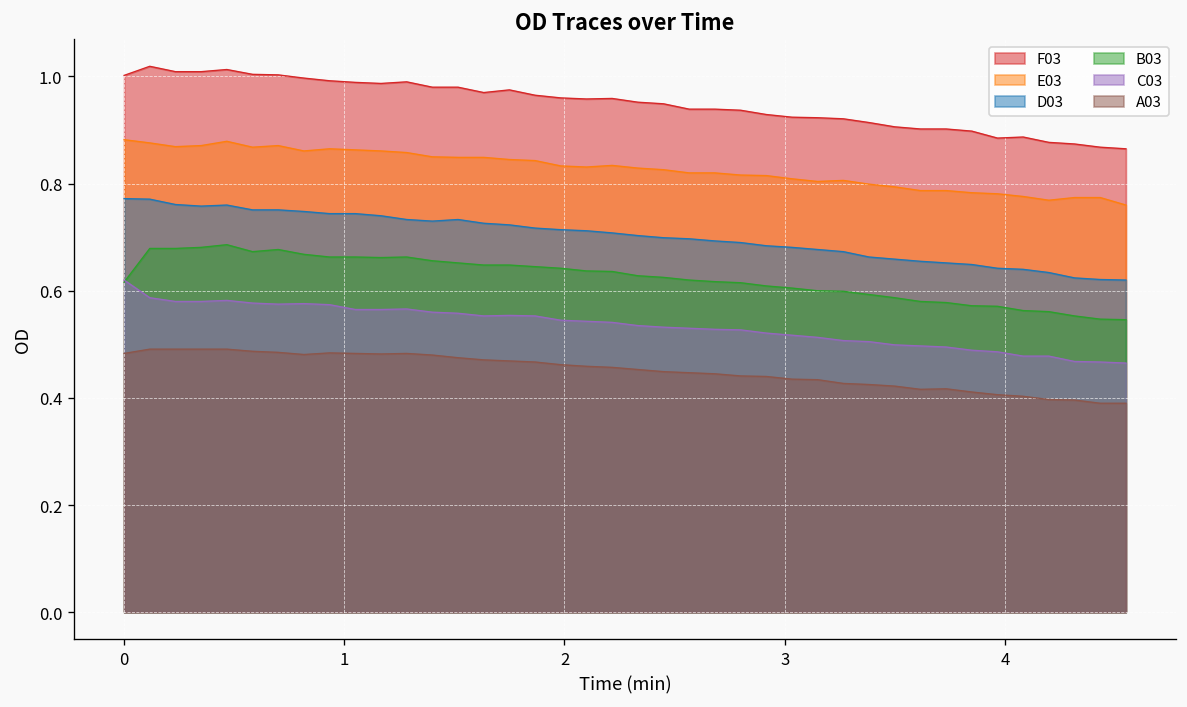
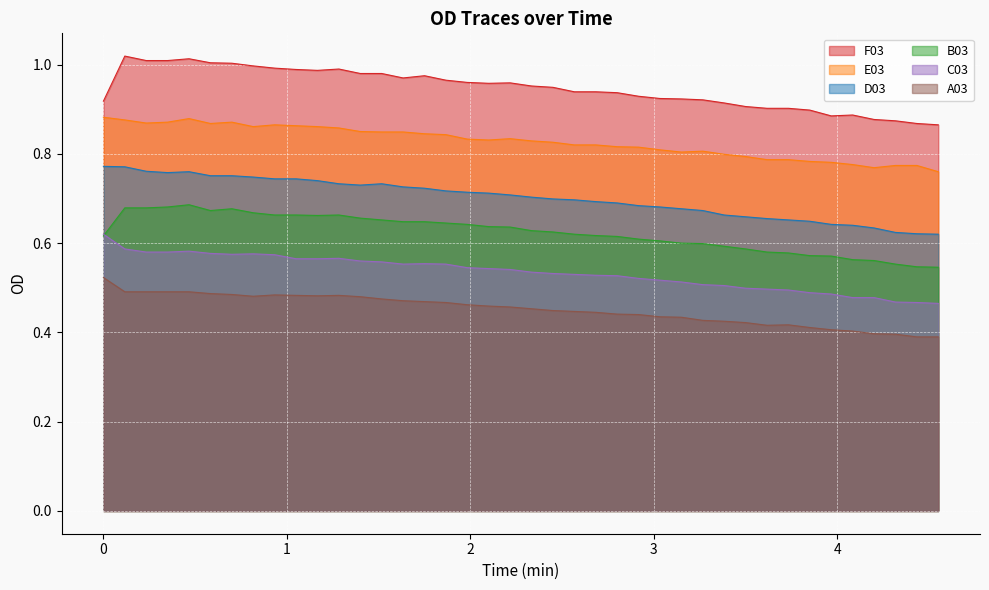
F03, 0: 1.00 -> 0.92
A03, 0: 0.48 -> 0.52
